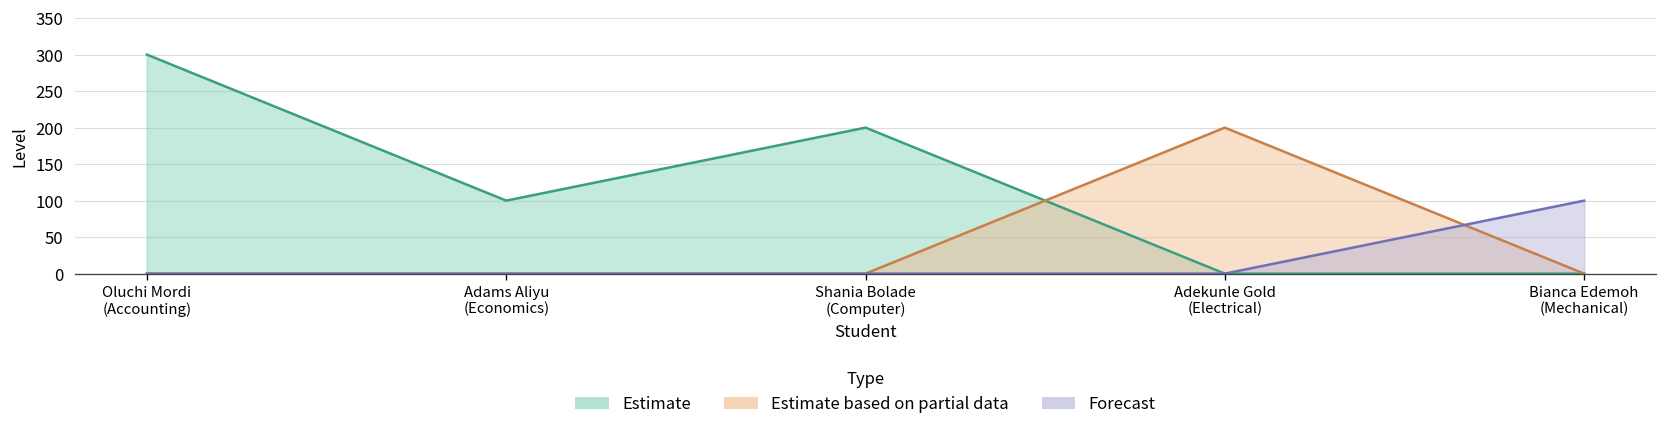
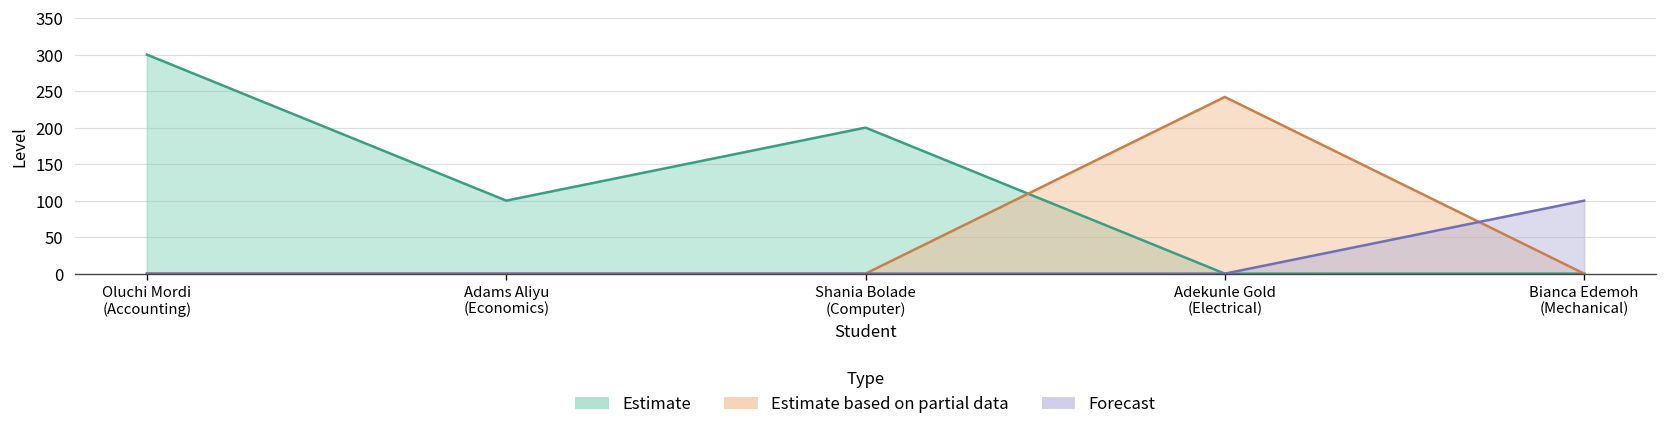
Estimate based on partial data, Adekunle Gold (Electrical): 200 -> 240
